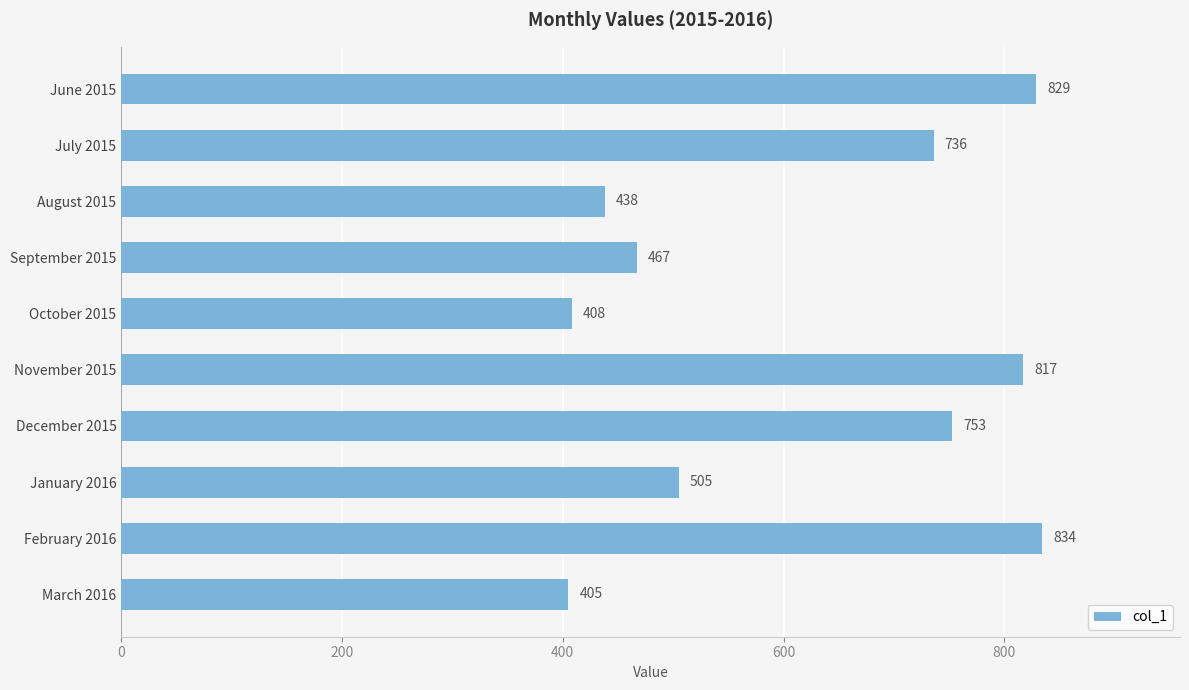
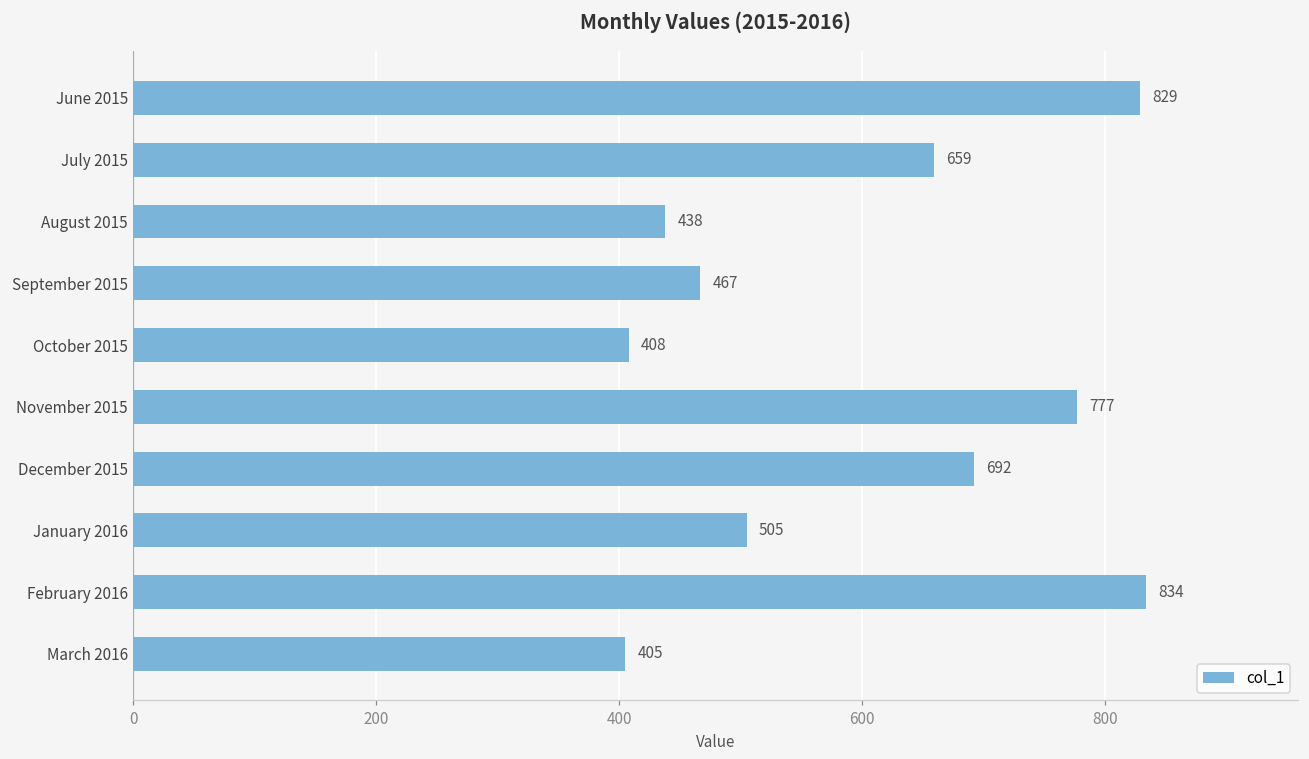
July 2015: 736 -> 659
November 2015: 817 -> 777
December 2015: 753 -> 692
